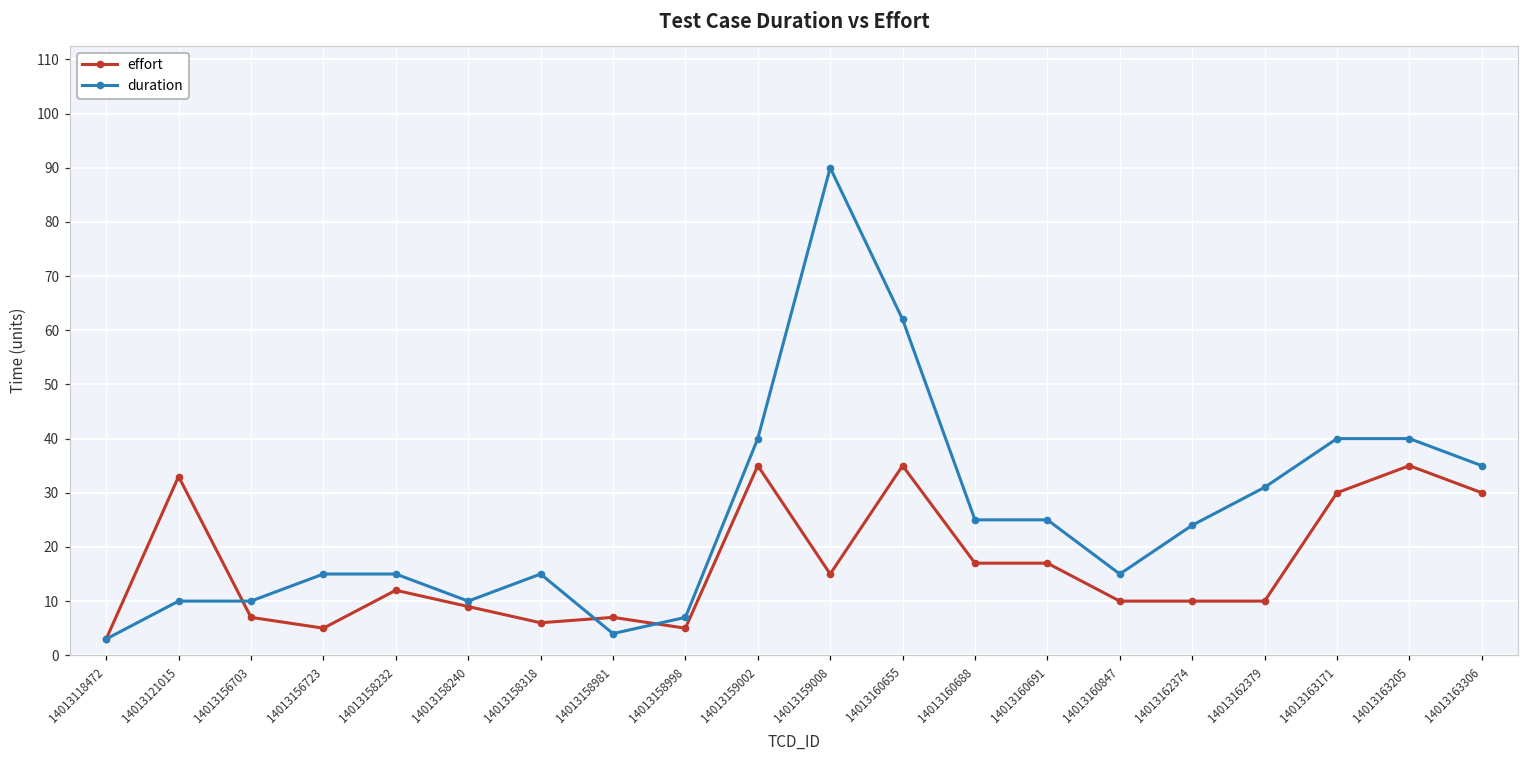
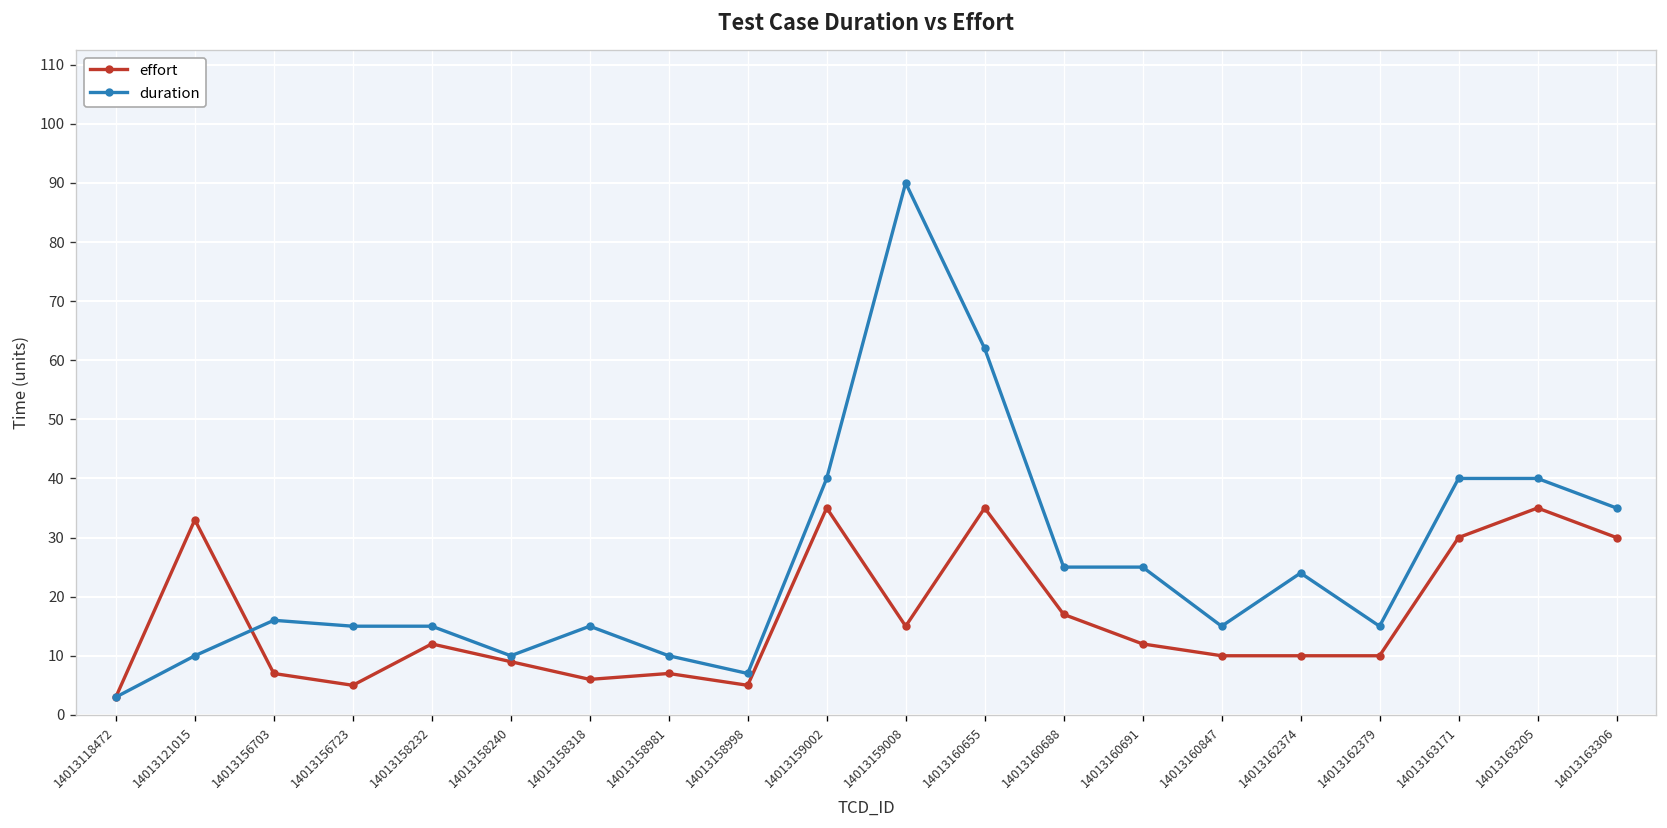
duration, 14013156703: 10 -> 16
duration, 14013158981: 4 -> 10
effort, 14013160691: 17 -> 12
duration, 14013162379: 31 -> 15
